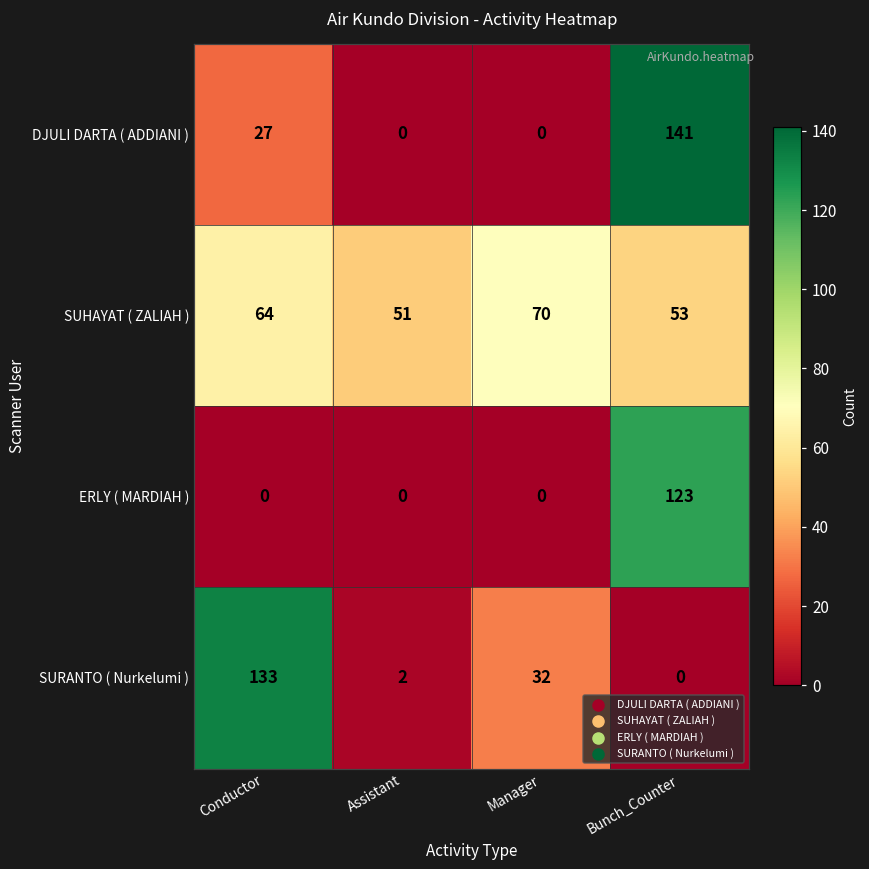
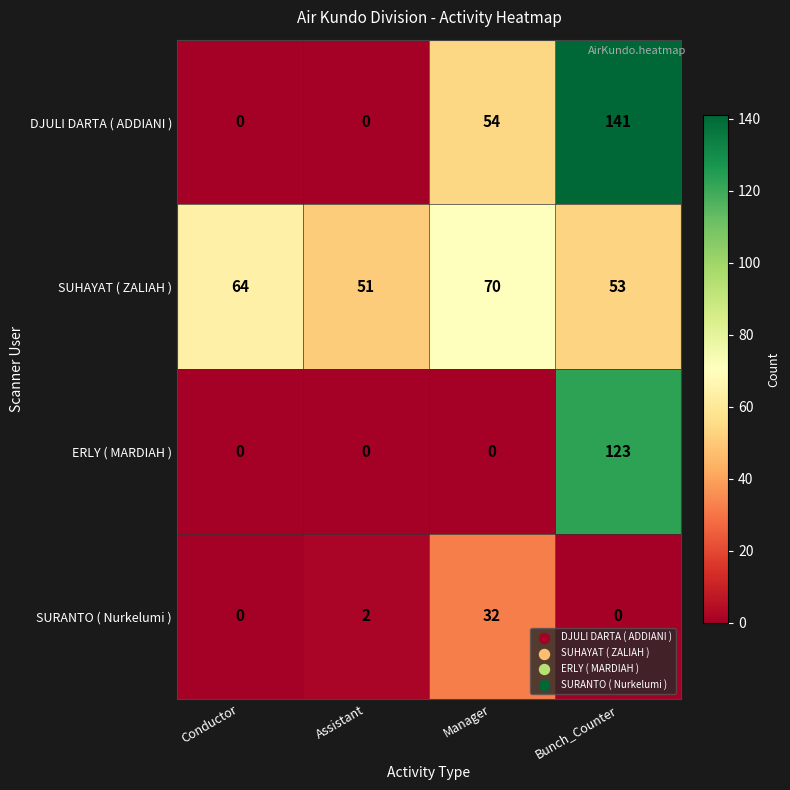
DJULI DARTA ( ADDIANI ), Conductor: 27 -> 0
DJULI DARTA ( ADDIANI ), Manager: 0 -> 54
SURANTO ( Nurkelumi ), Conductor: 133 -> 0
